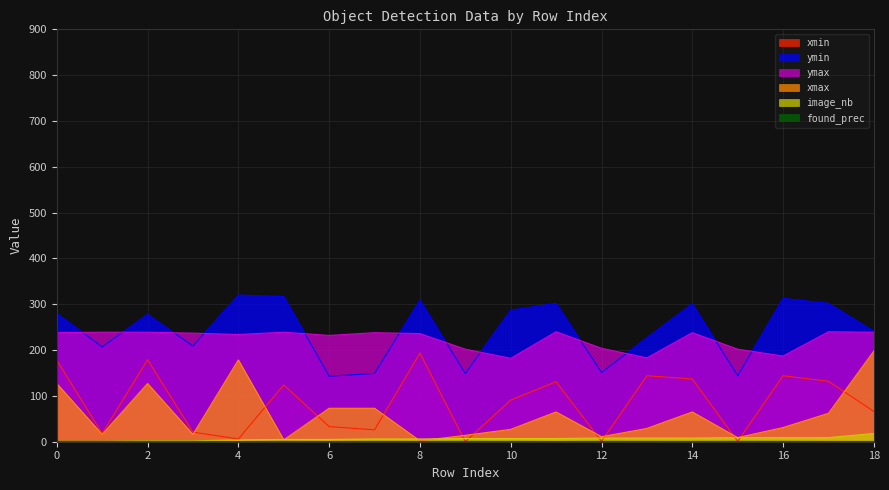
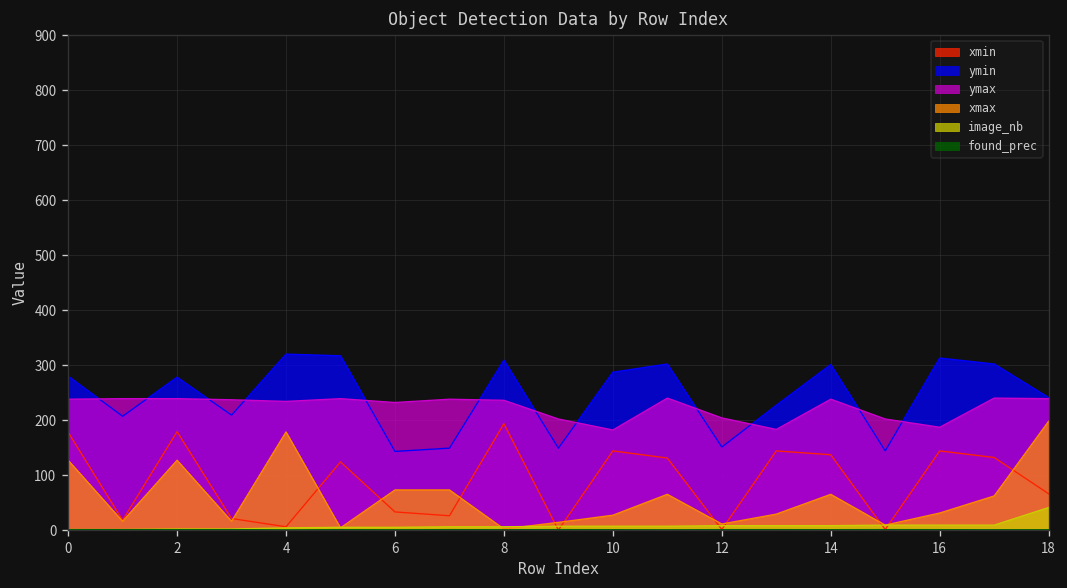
xmin, 10: 90 -> 140
image_nb, 18: 20 -> 40
